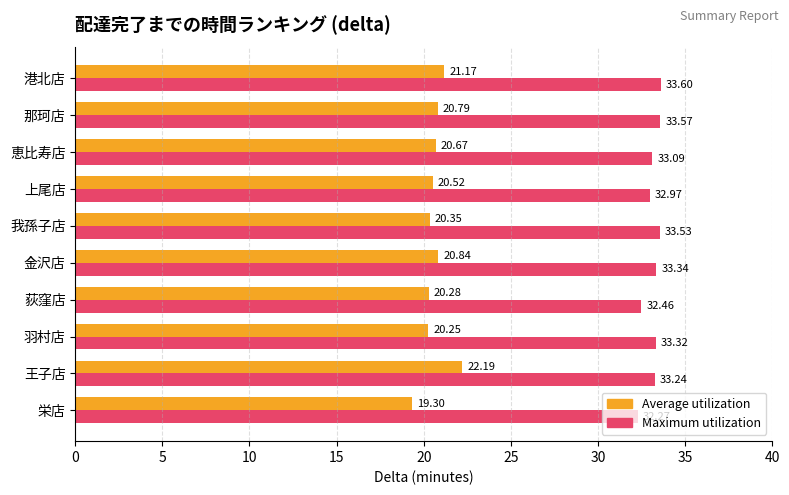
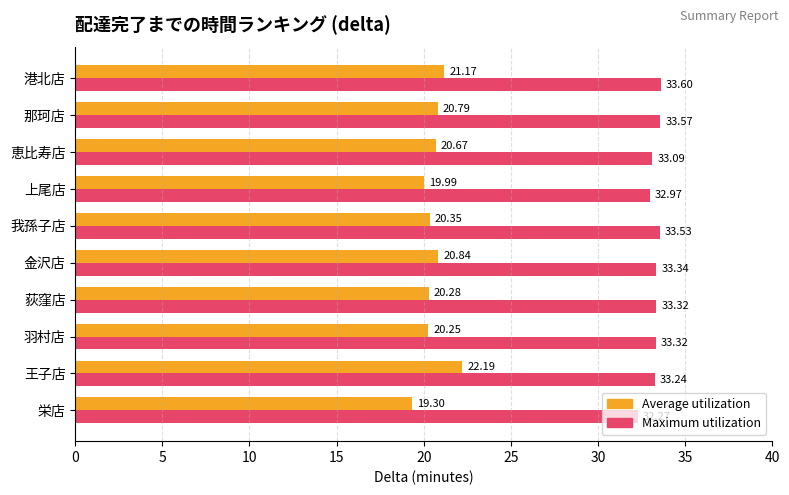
Average utilization, 上尾店: 20.52 -> 19.99
Maximum utilization, 荻窪店: 32.46 -> 33.32
